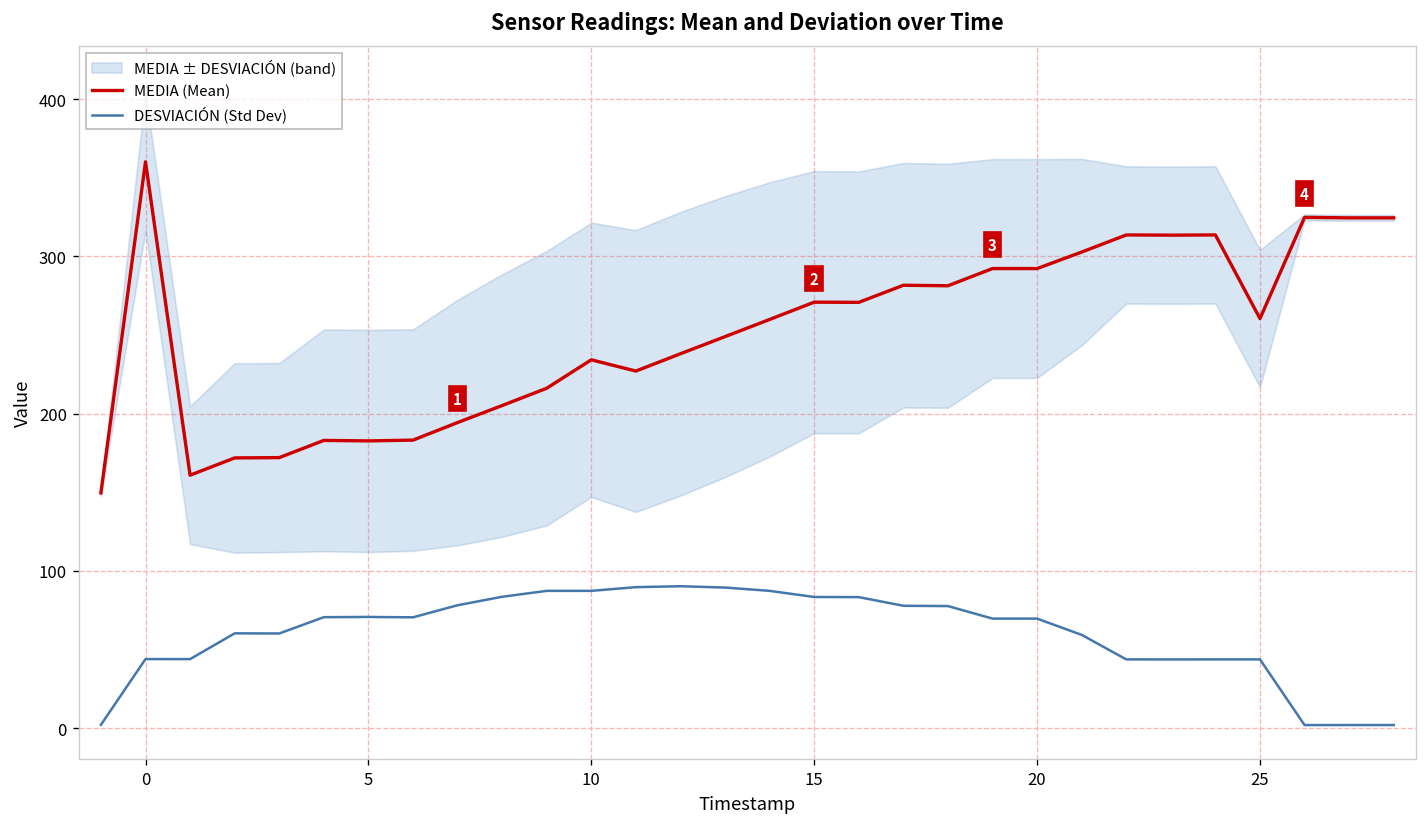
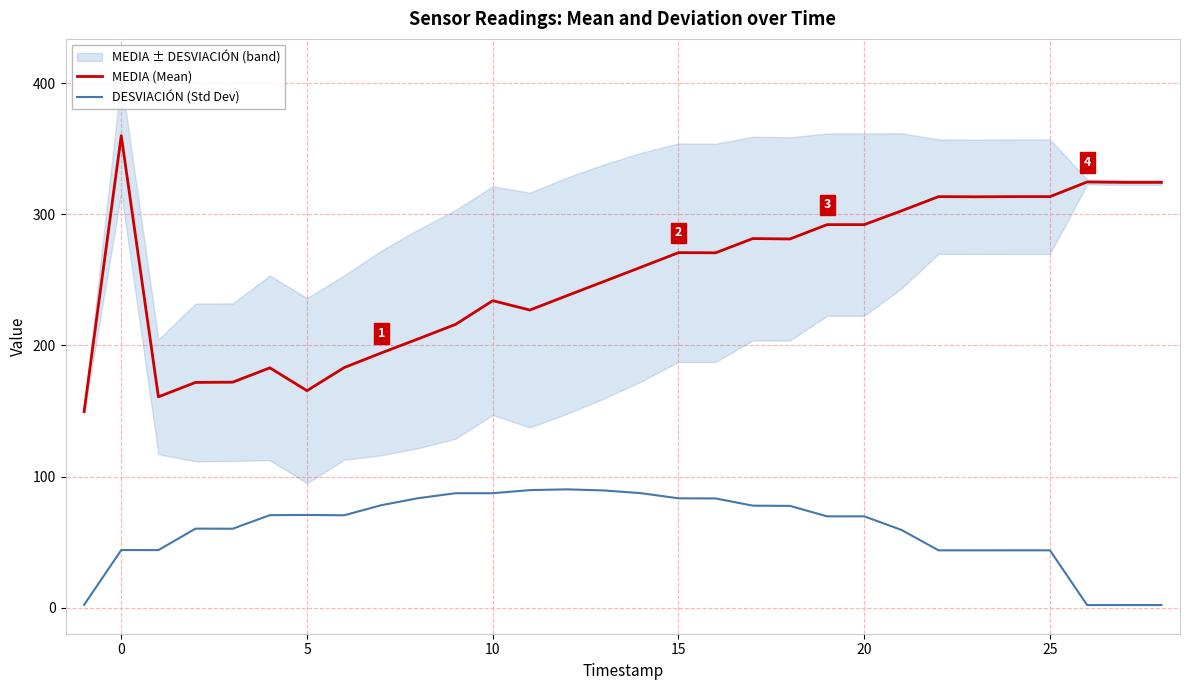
MEDIA (Mean), 5: 183 -> 166
MEDIA (Mean), 25: 260 -> 314
